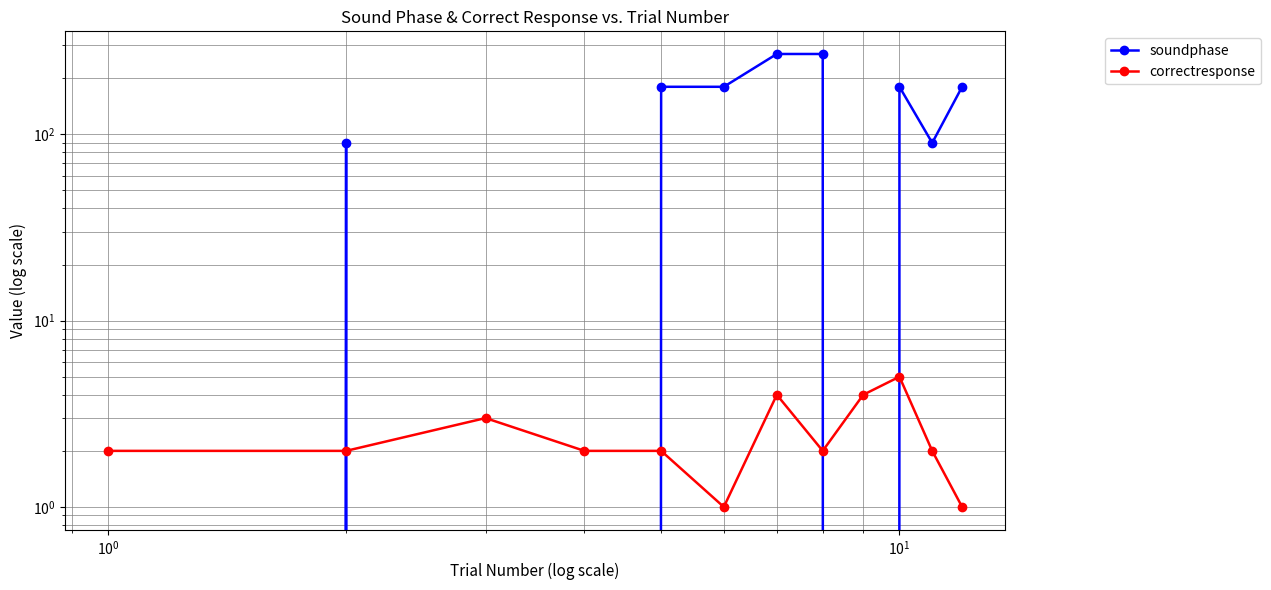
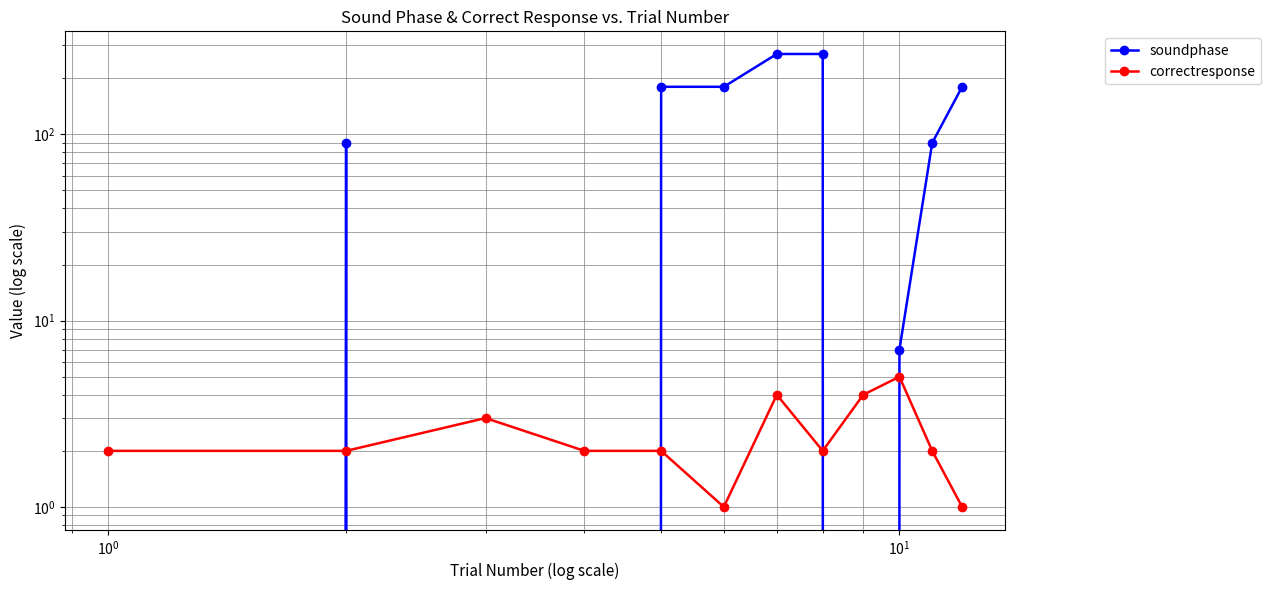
soundphase, 10^1: 180 -> 7
